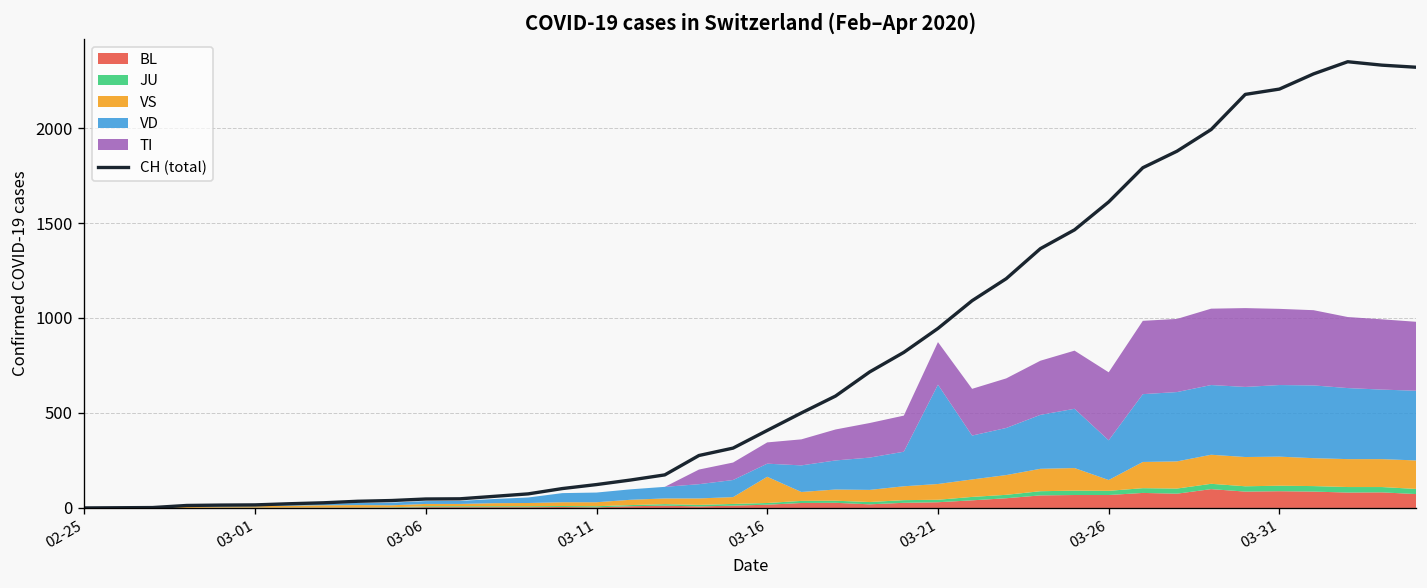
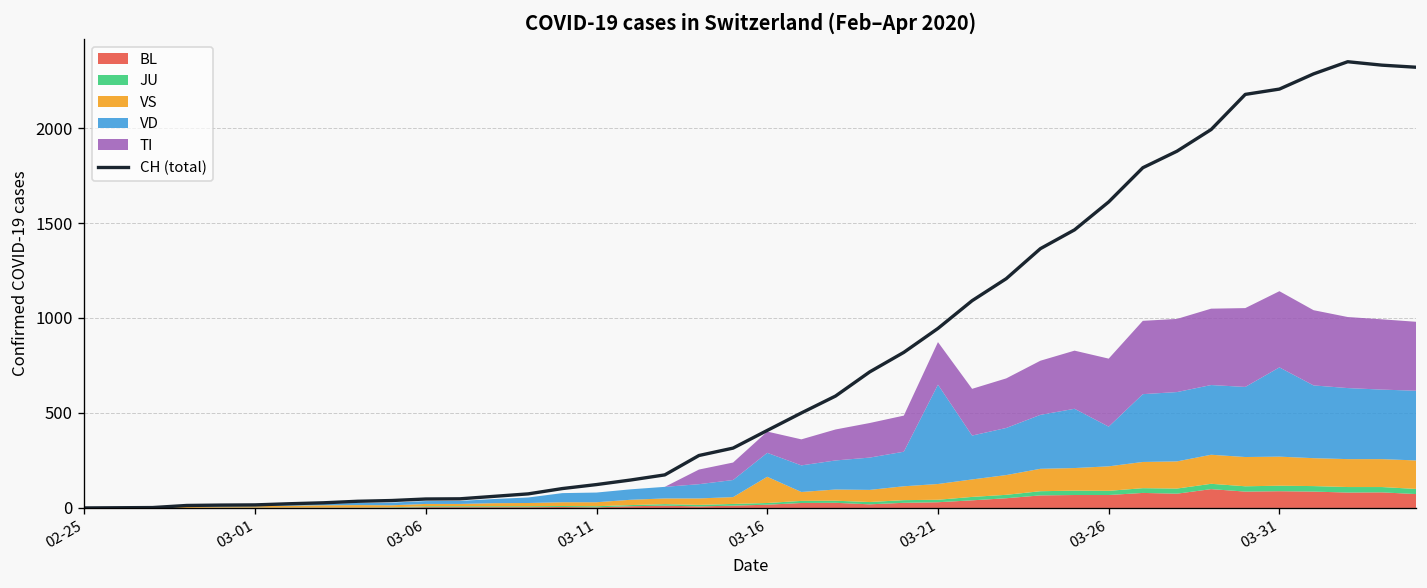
VD, 03-16: 70 -> 130
VS, 03-26: 60 -> 130
VD, 03-31: 380 -> 470
